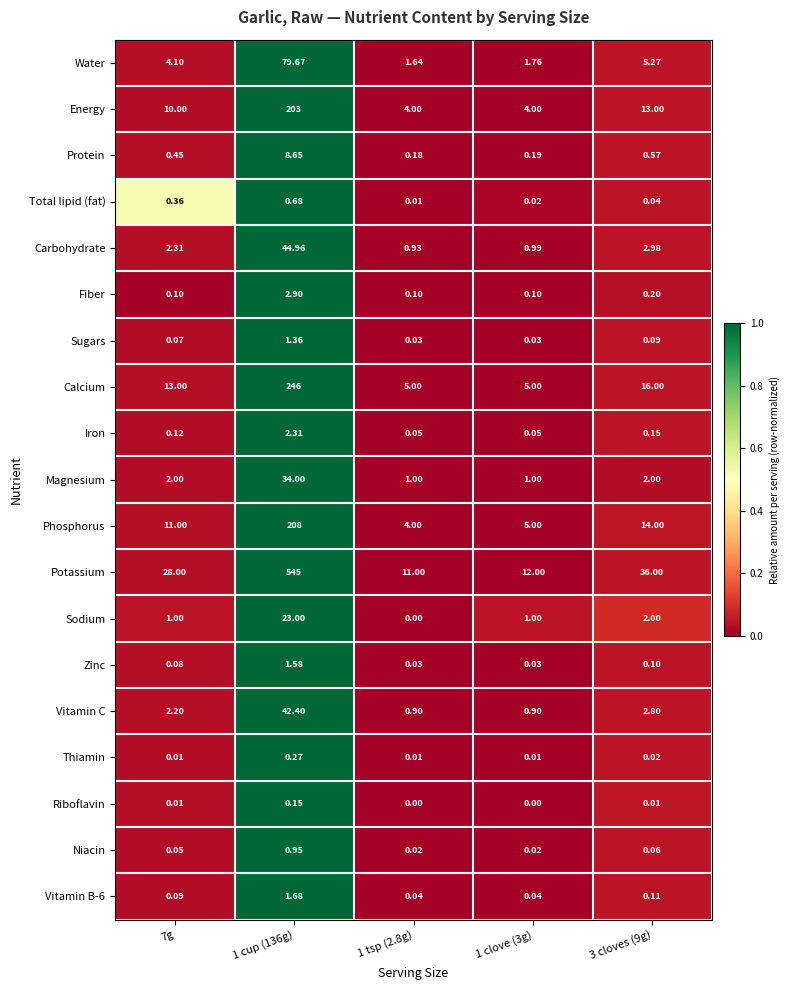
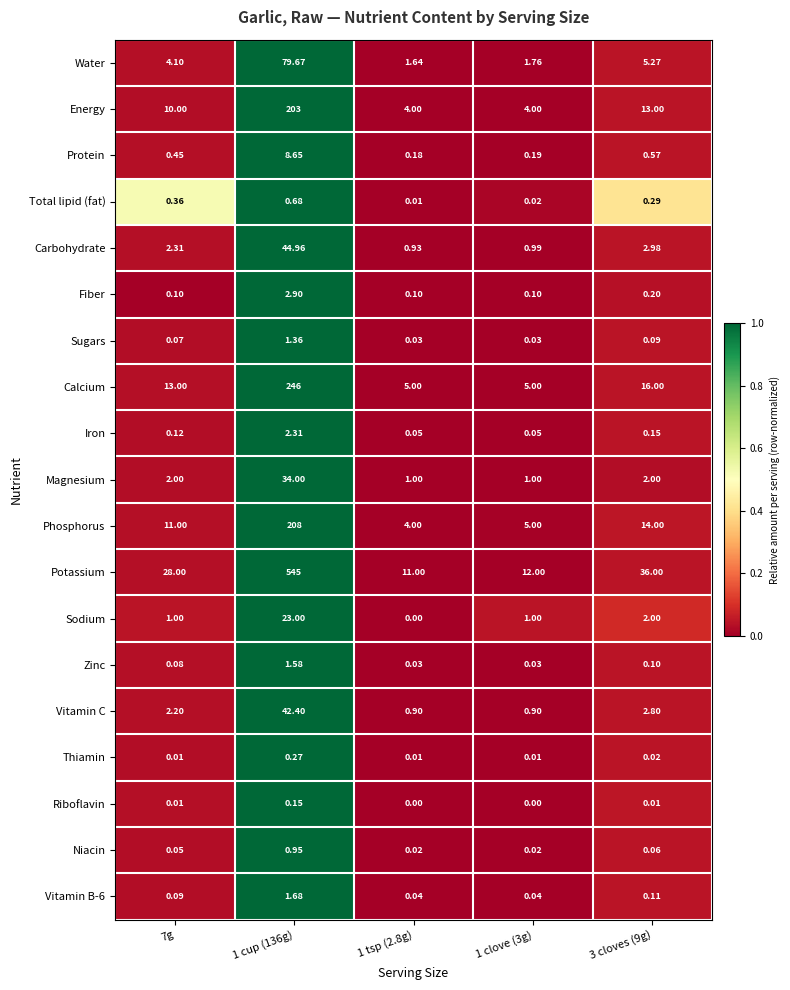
Total lipid (fat), 3 cloves (9g): 0.04 -> 0.29
